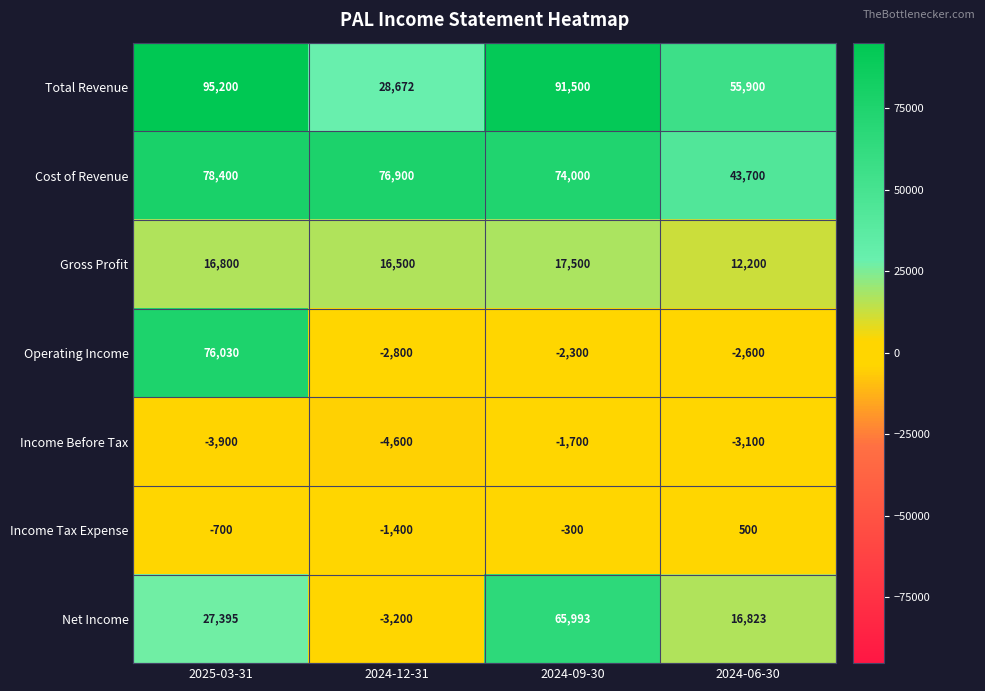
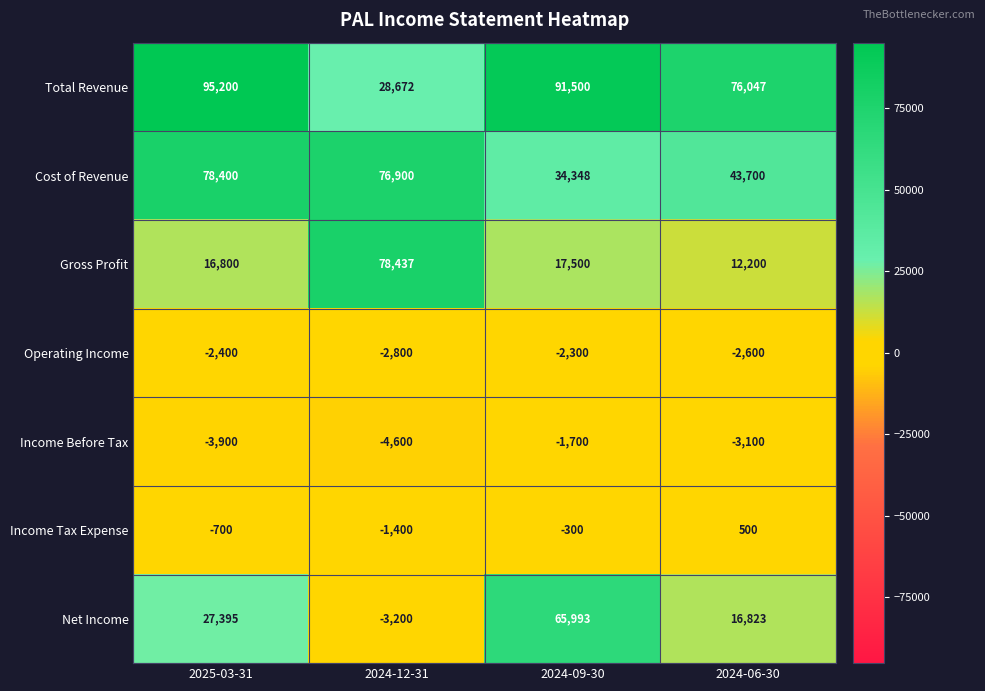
Total Revenue, 2024-06-30: 55,900 -> 76,047
Cost of Revenue, 2024-09-30: 74,000 -> 34,348
Gross Profit, 2024-12-31: 16,500 -> 78,437
Operating Income, 2025-03-31: 76,030 -> -2,400
